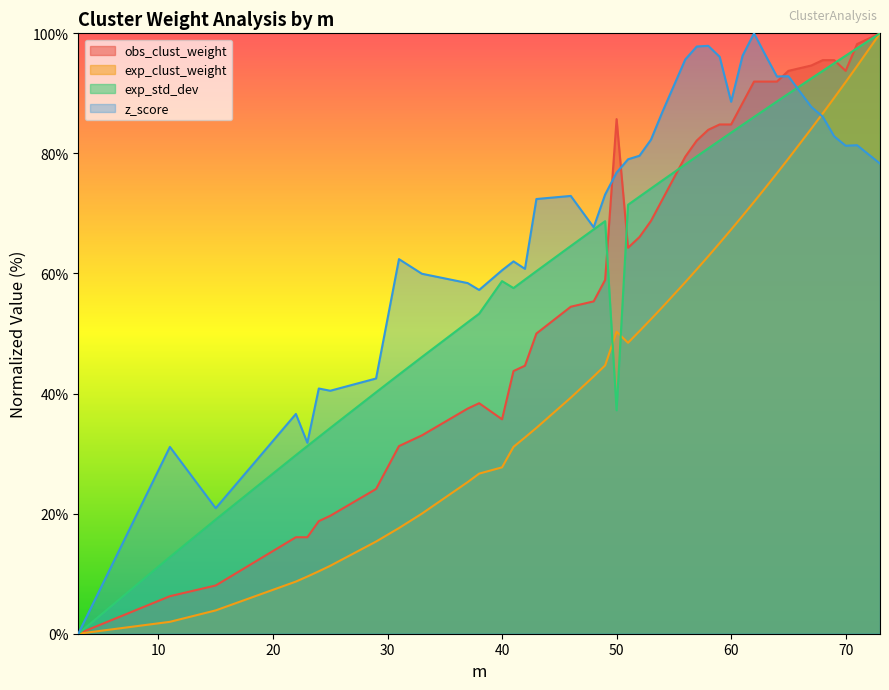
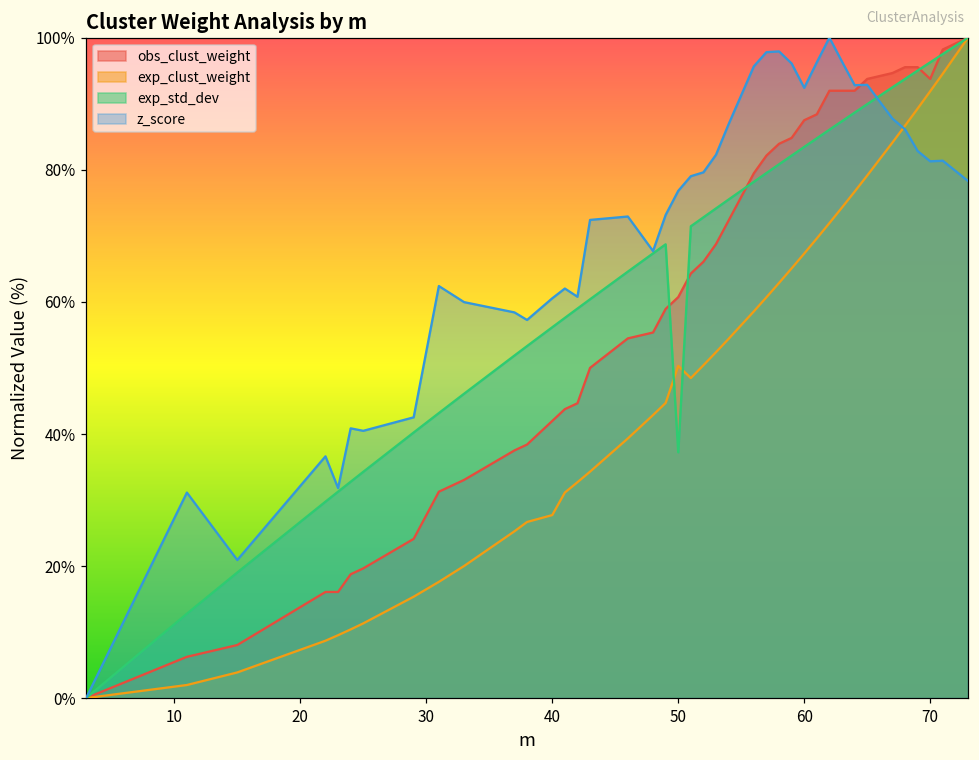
obs_clust_weight, 40: 36% -> 42%
exp_std_dev, 40: 59% -> 56%
obs_clust_weight, 50: 86% -> 61%
obs_clust_weight, 60: 85% -> 87%
z_score, 60: 89% -> 92%
